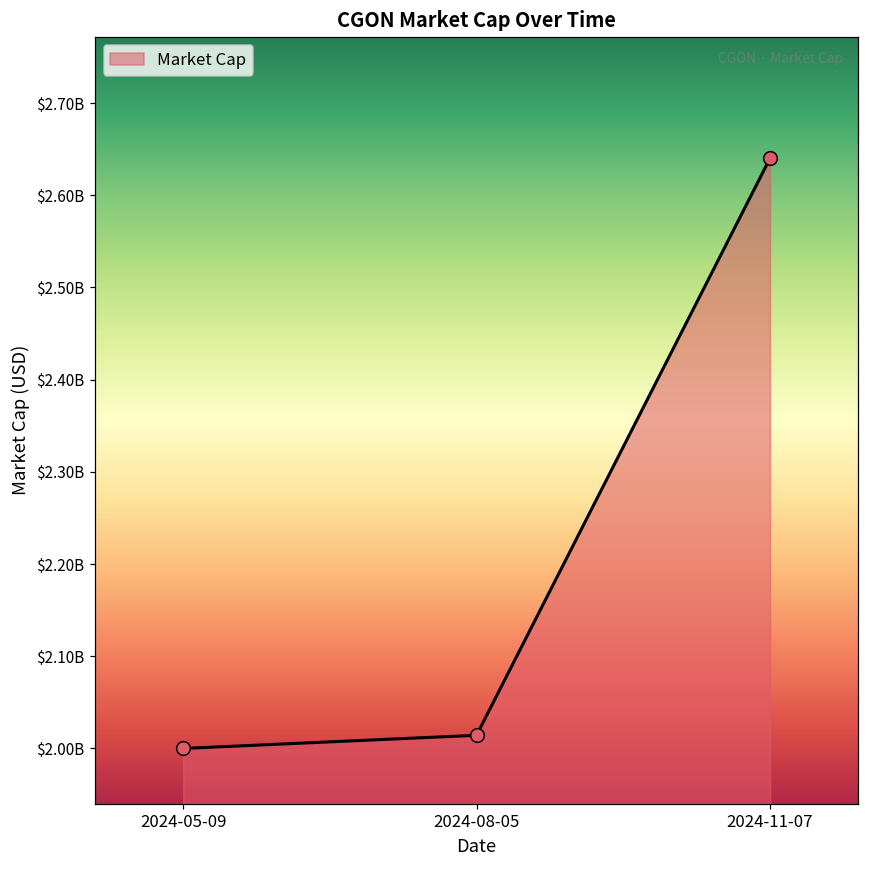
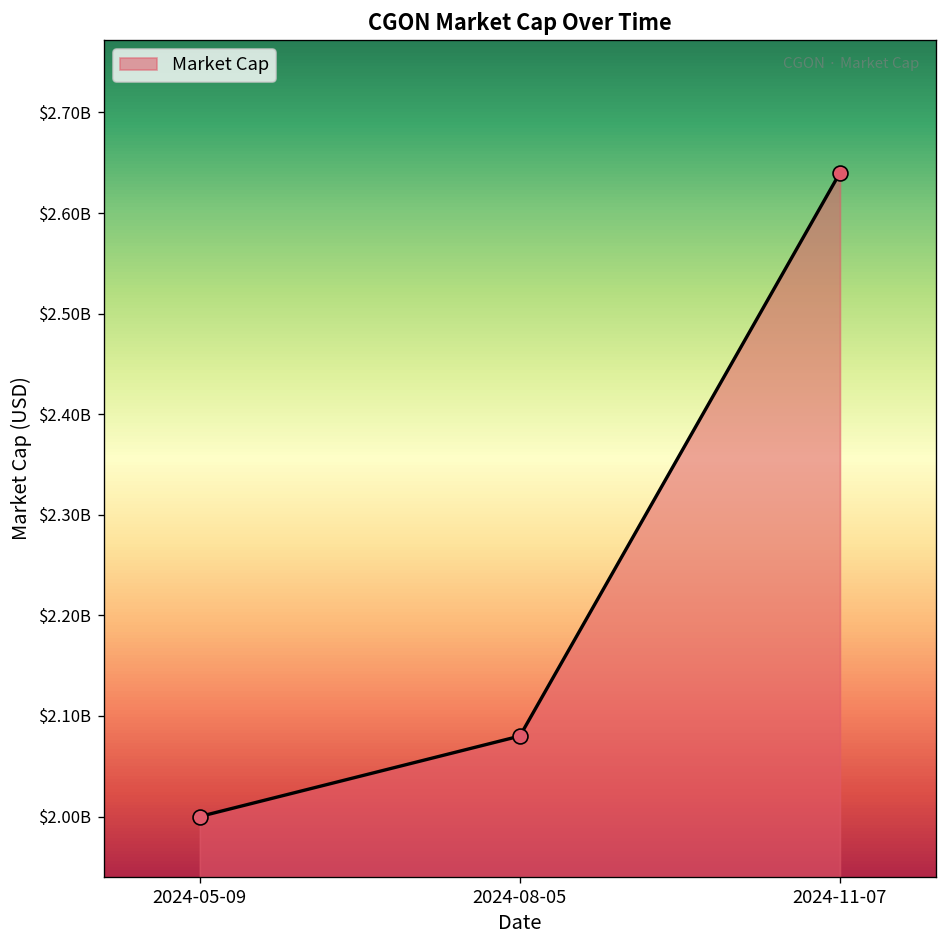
2024-08-05: $2010000000 -> $2080000000
